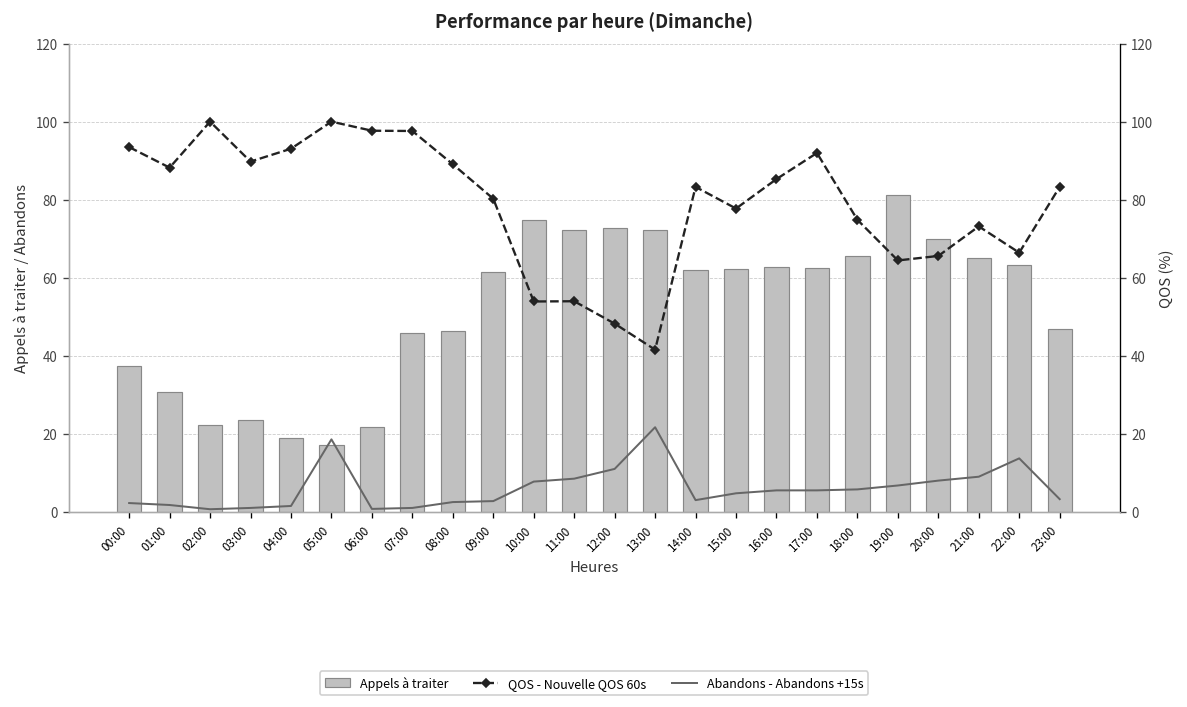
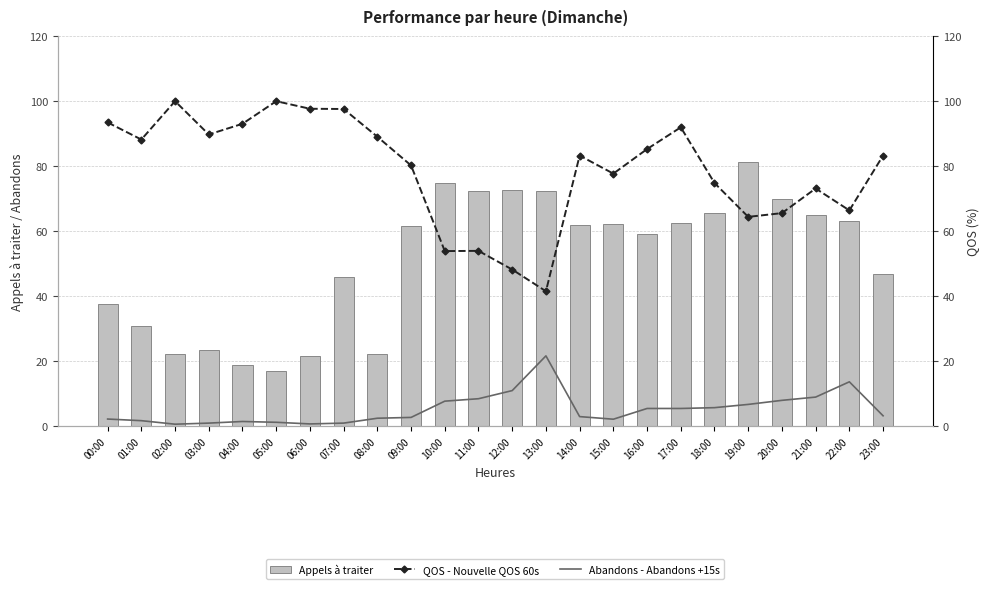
Appels à traiter, 08:00: 46 -> 22
Appels à traiter, 16:00: 63 -> 59
Abandons - Abandons +15s, 05:00: 19 -> 1
Abandons - Abandons +15s, 15:00: 5 -> 2
